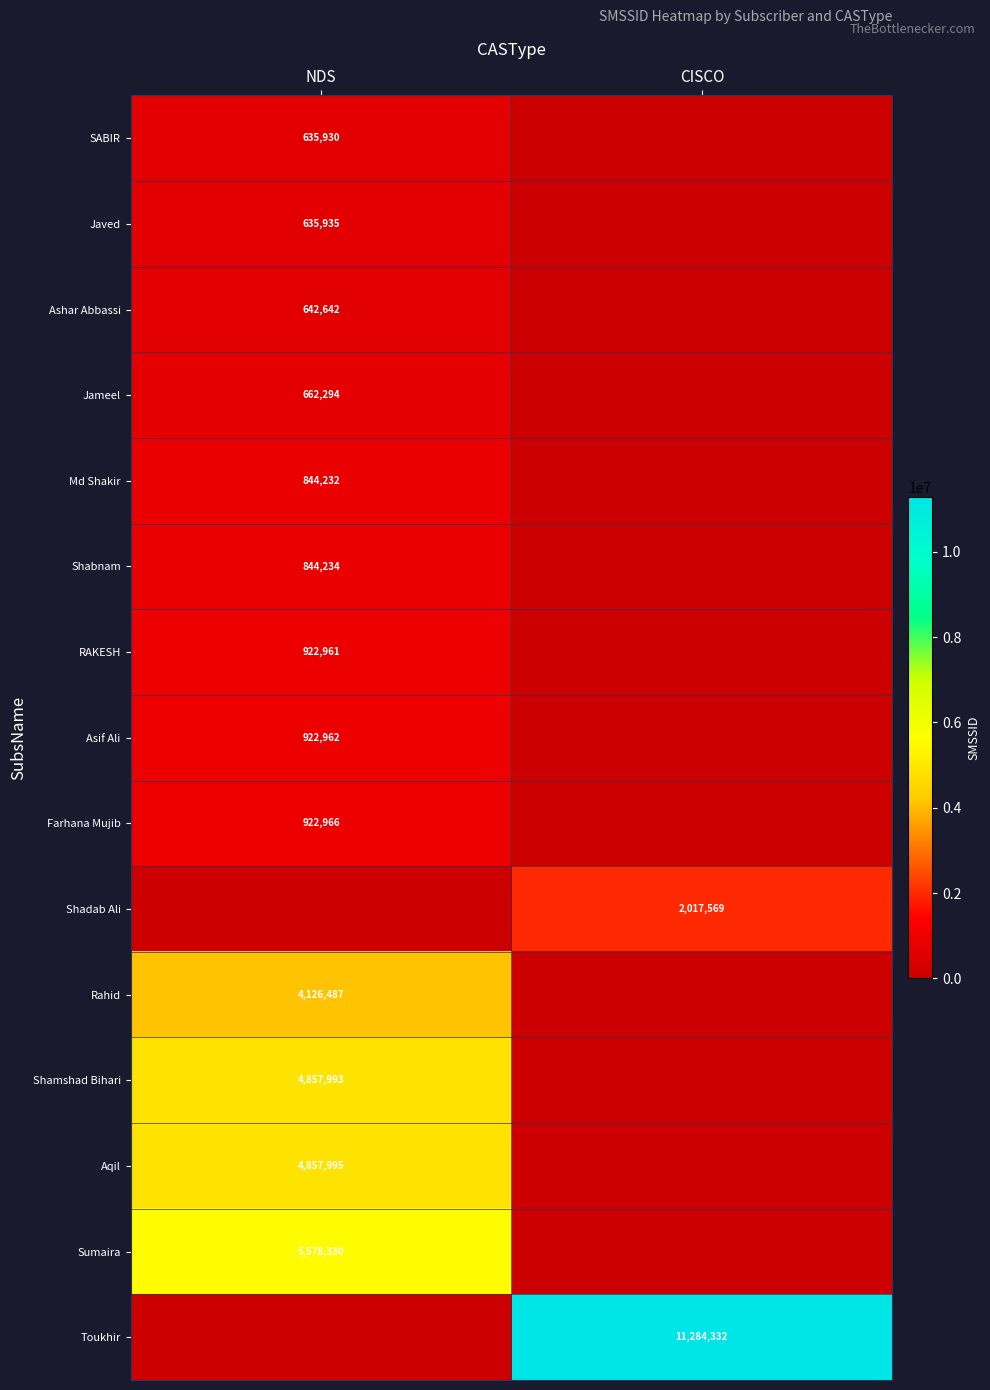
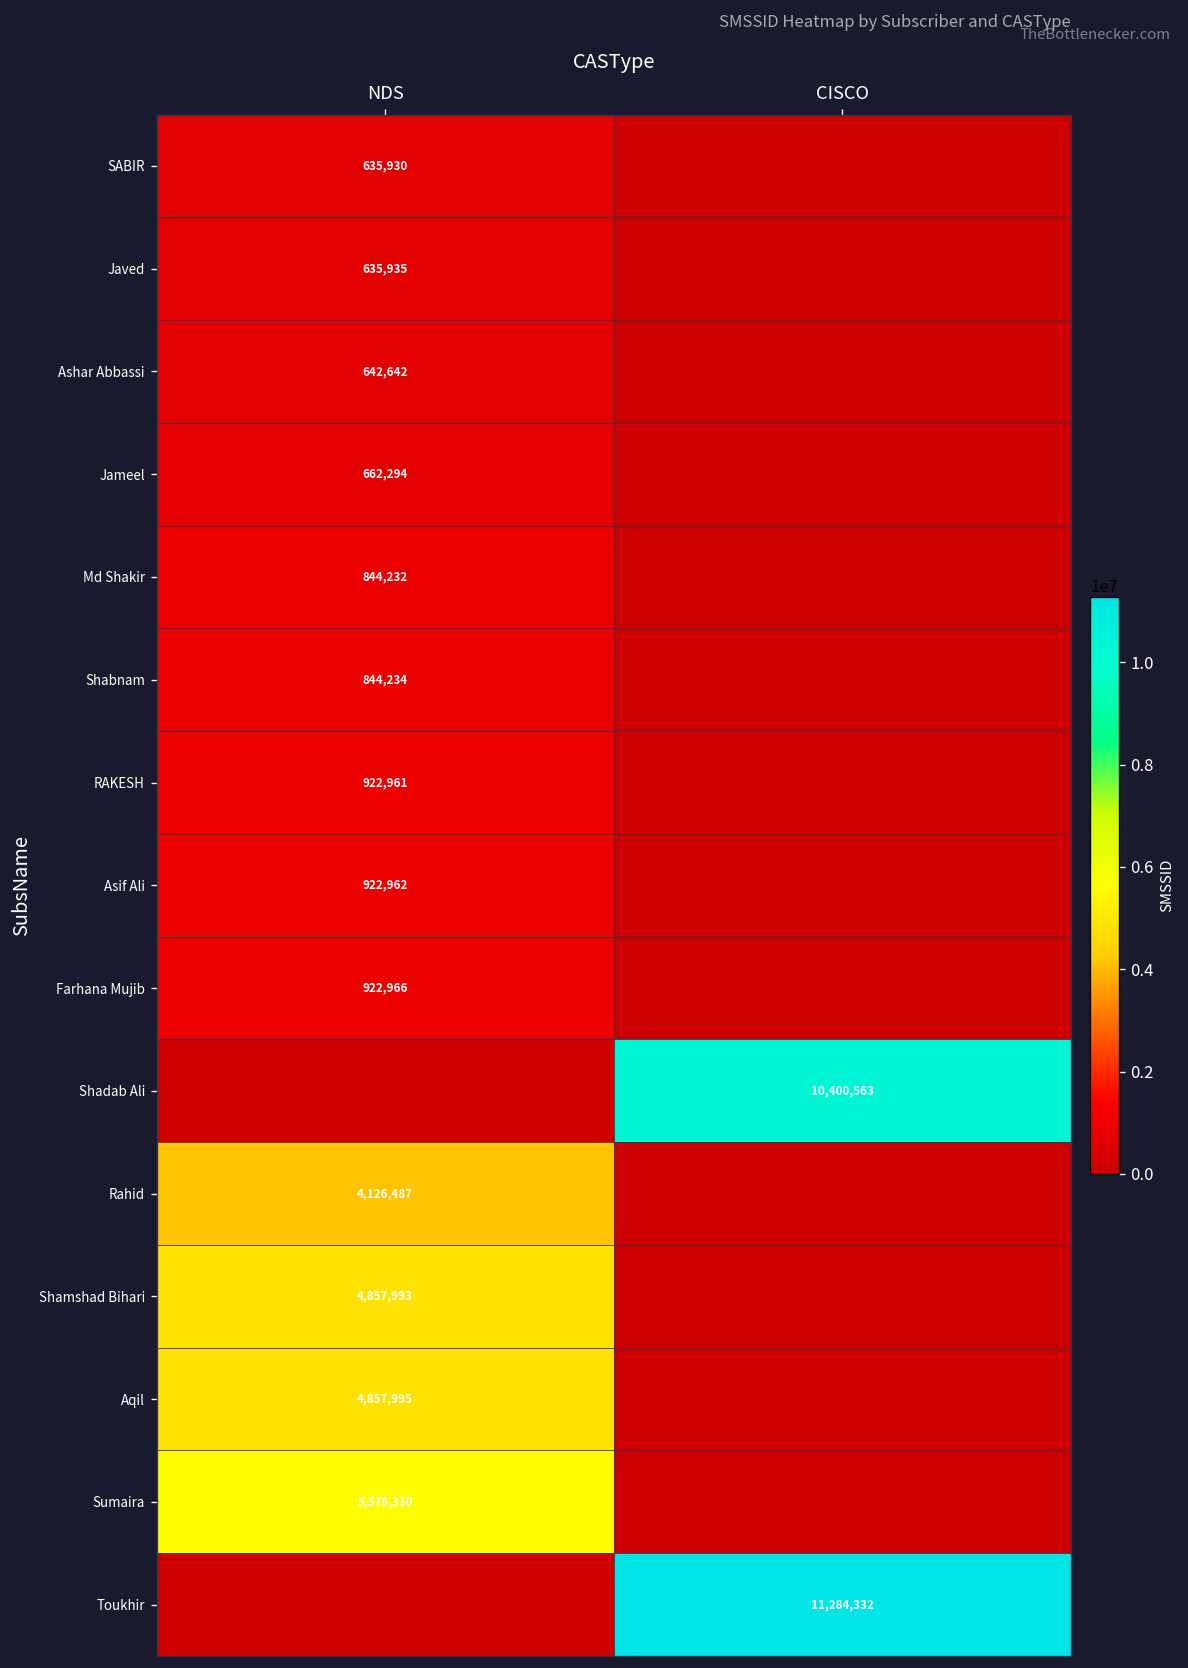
Shadab Ali, CISCO: 2,017,569 -> 10,400,563
